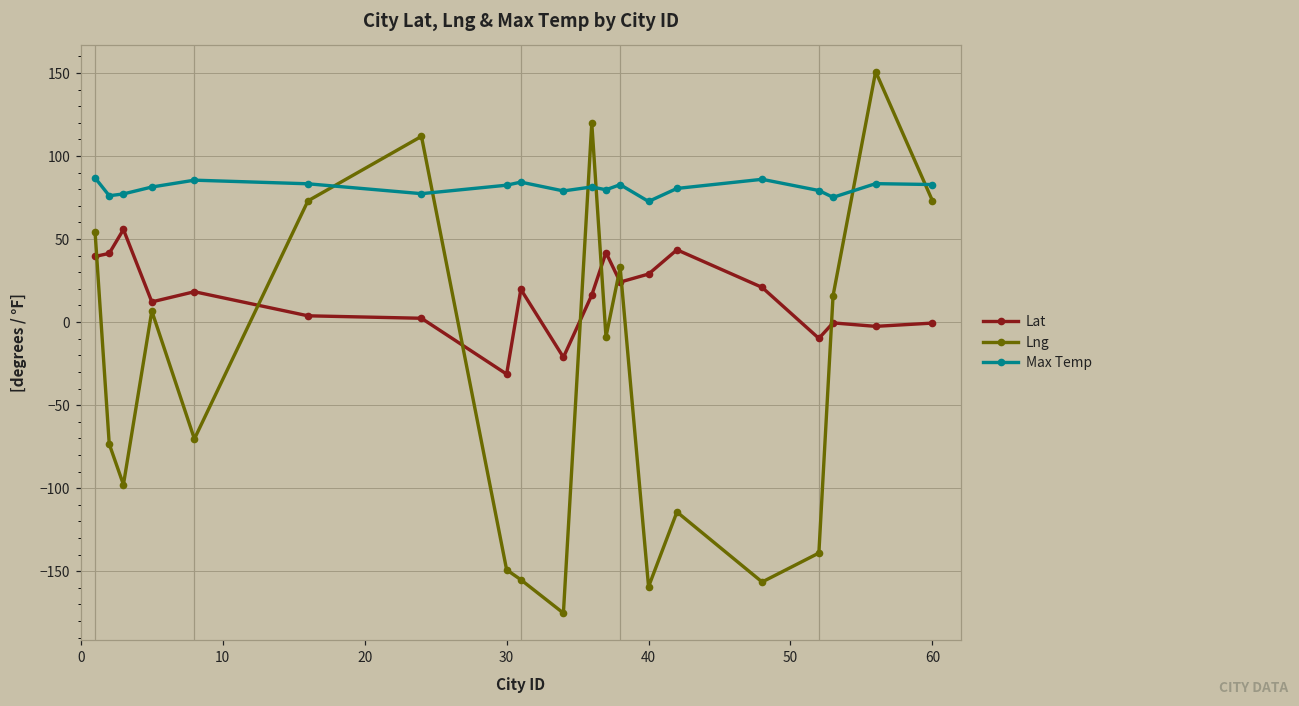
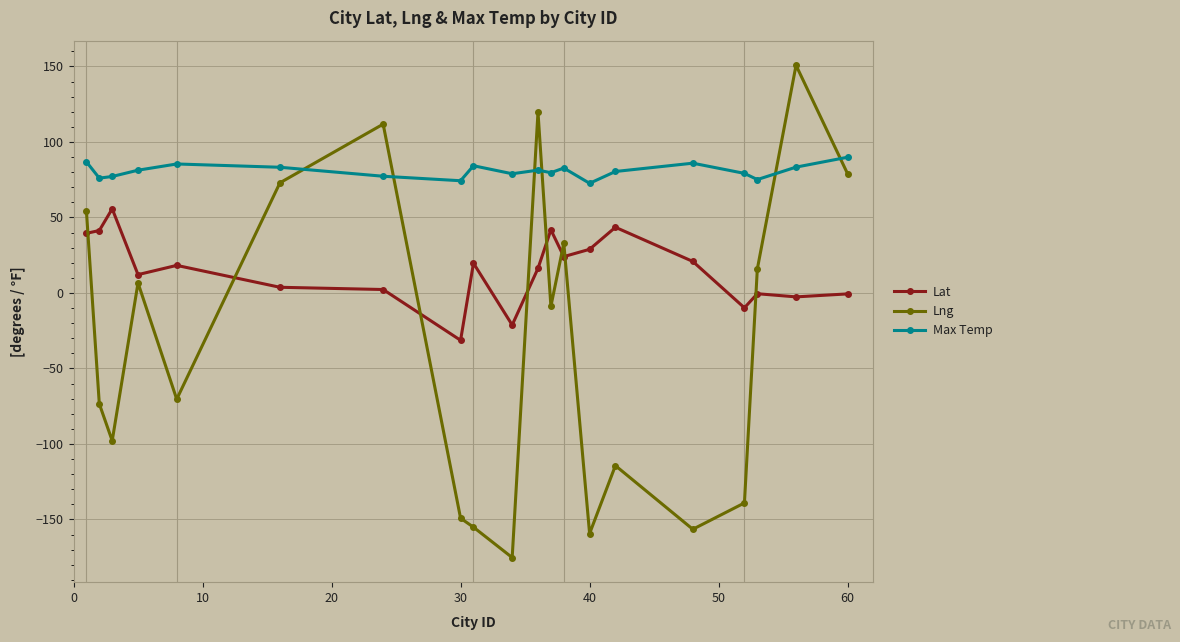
Max Temp, 30: 82 -> 74
Lng, 60: 73 -> 79
Max Temp, 60: 83 -> 90
